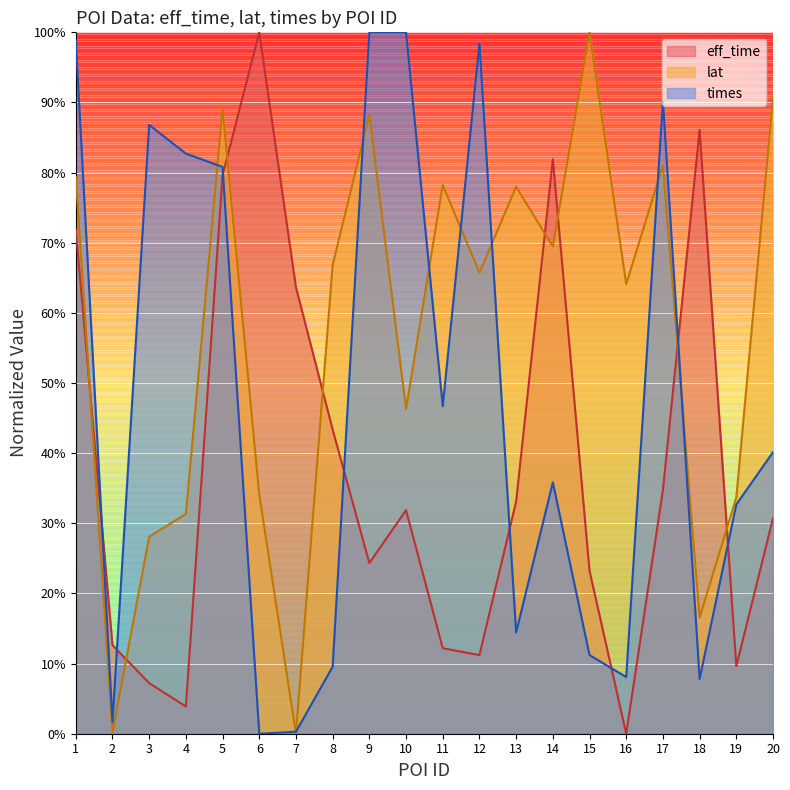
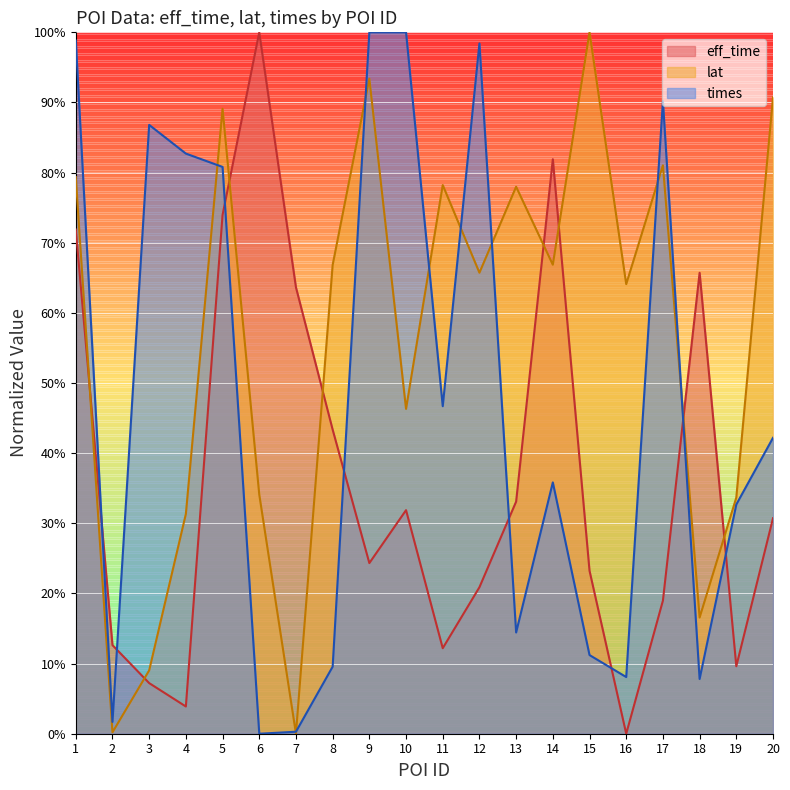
lat, 3: 28% -> 9%
eff_time, 5: 80% -> 74%
lat, 9: 88% -> 93%
eff_time, 12: 11% -> 21%
lat, 14: 69% -> 67%
eff_time, 17: 35% -> 19%
eff_time, 18: 86% -> 66%
times, 20: 40% -> 42%
